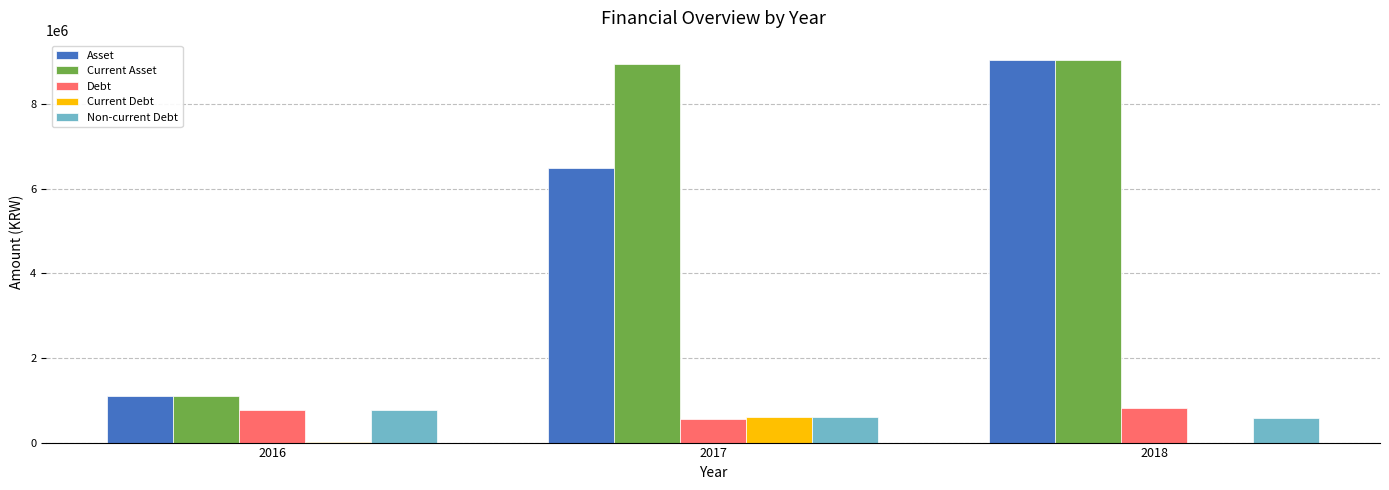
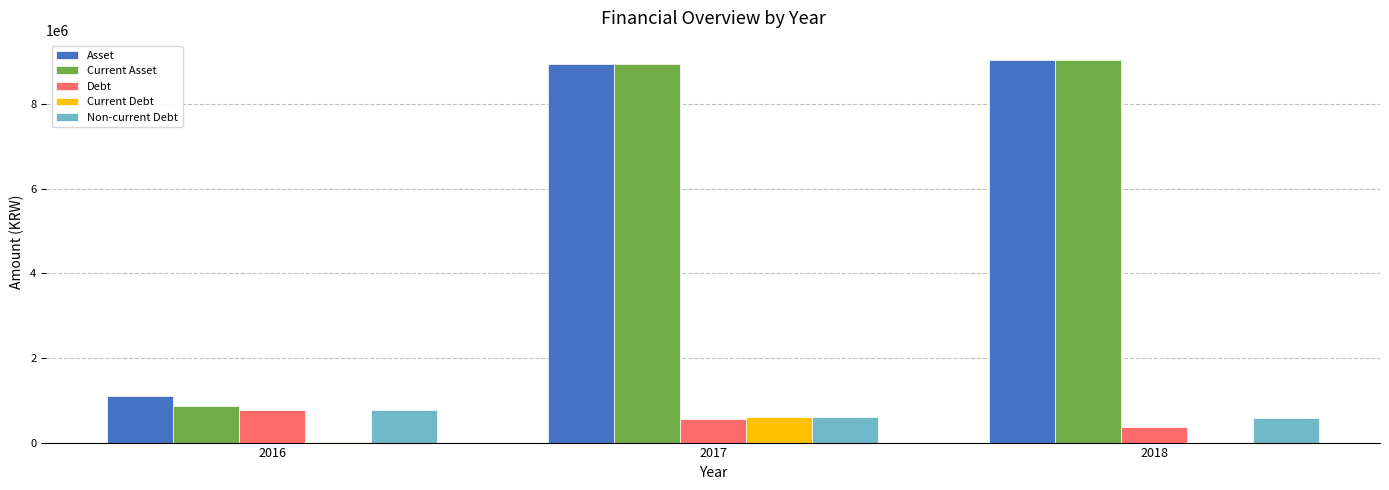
Current Asset, 2016: 1100000 -> 900000
Asset, 2017: 6500000 -> 9000000
Debt, 2018: 800000 -> 400000
